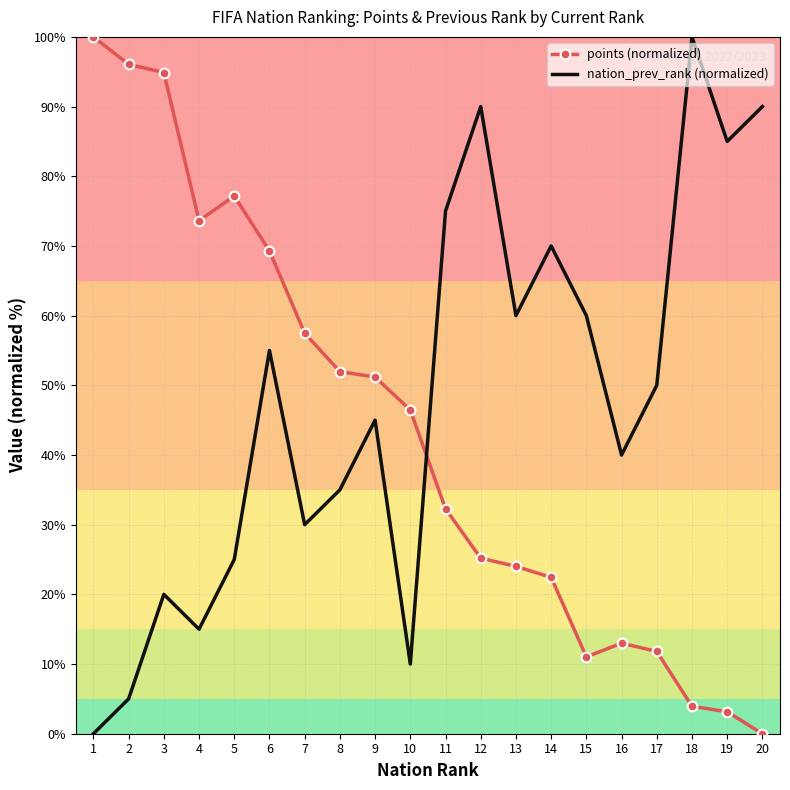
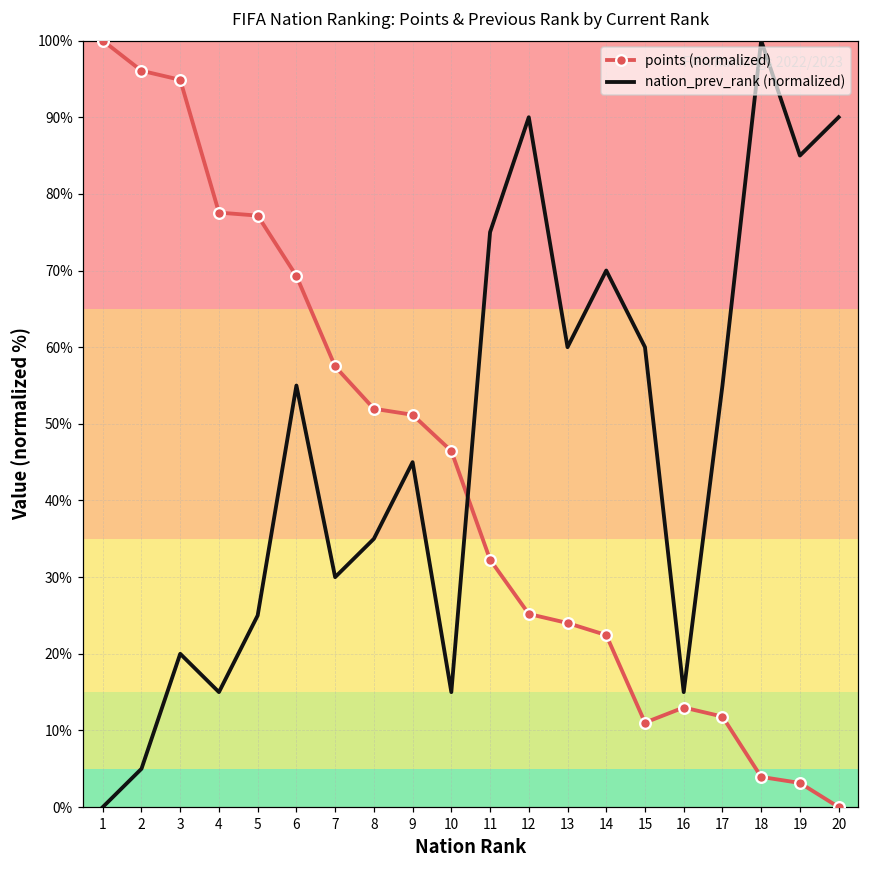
points (normalized), 4: 74% -> 78%
nation_prev_rank (normalized), 10: 10% -> 15%
nation_prev_rank (normalized), 16: 40% -> 15%
nation_prev_rank (normalized), 17: 50% -> 55%
